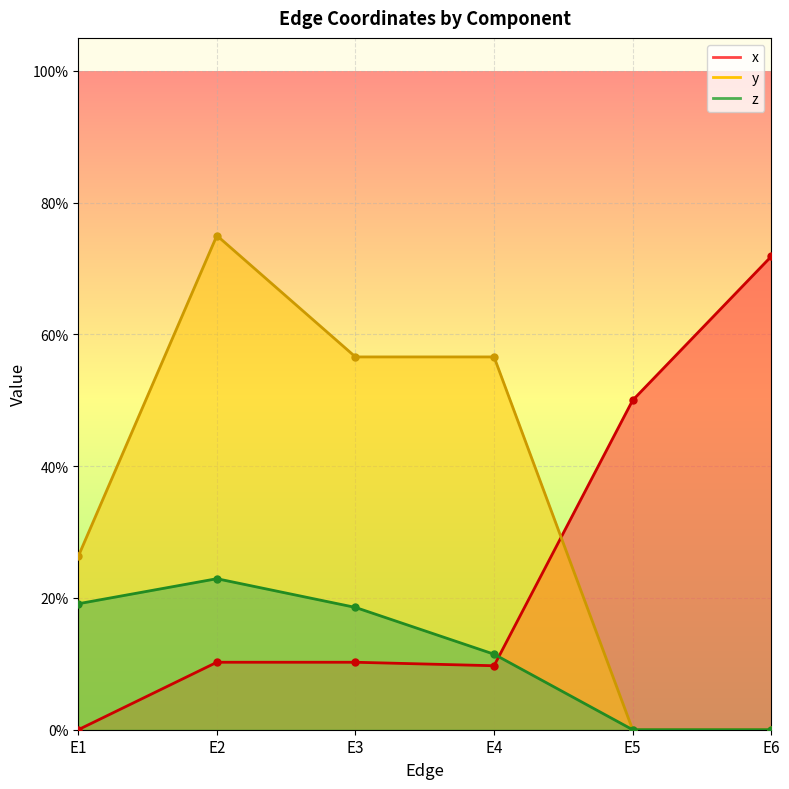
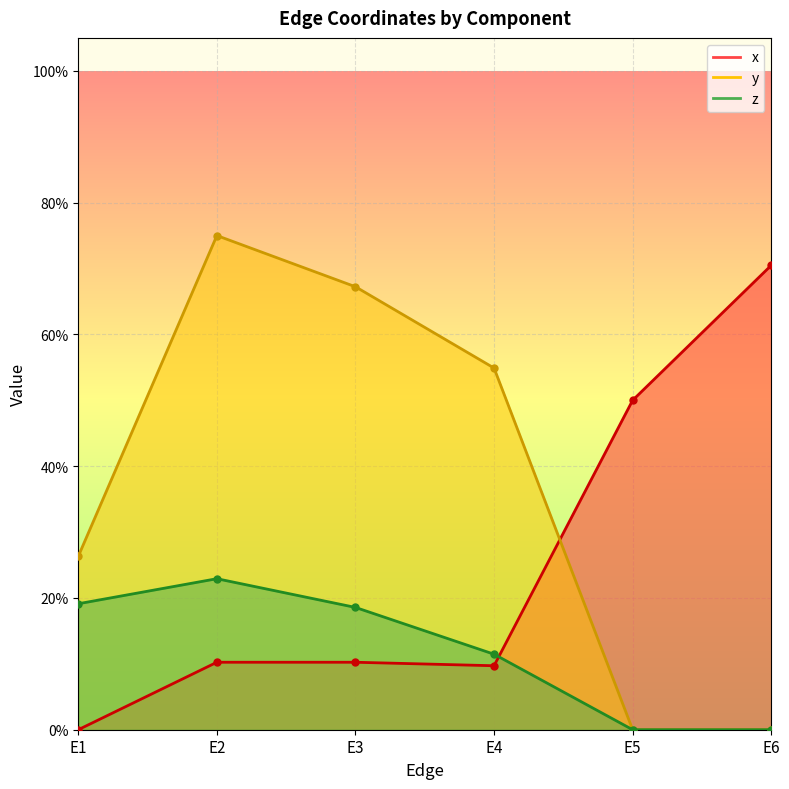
y, E3: 57% -> 67%
y, E4: 57% -> 55%
x, E6: 72% -> 70%
